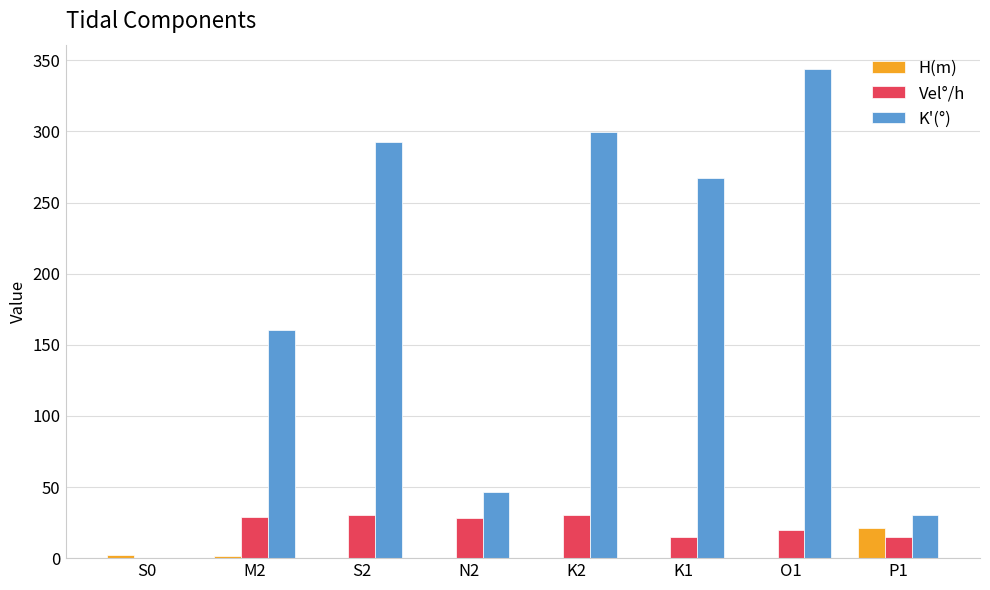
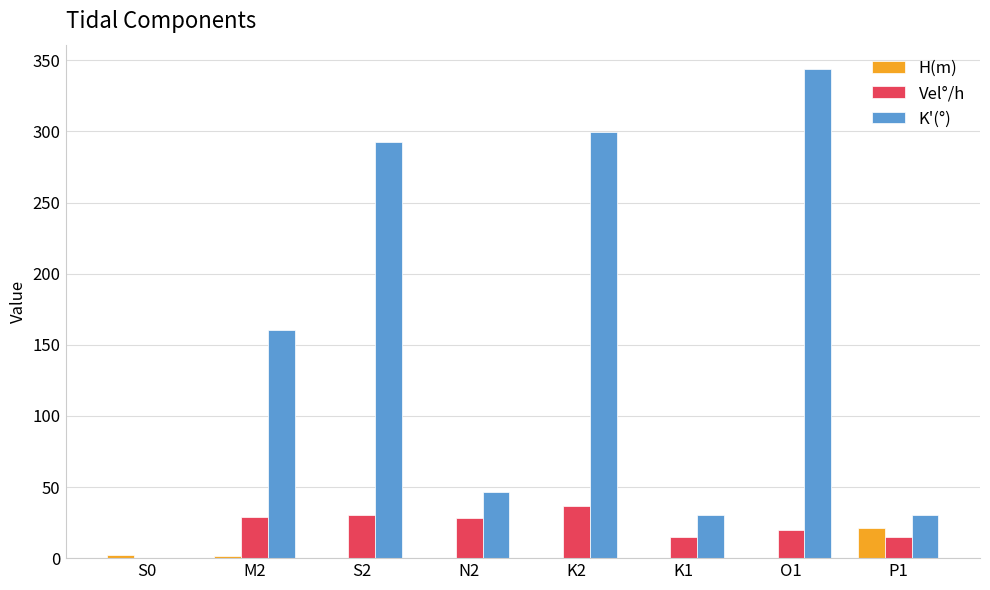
Vel°/h, K2: 30 -> 37
K'(°), K1: 267 -> 30
